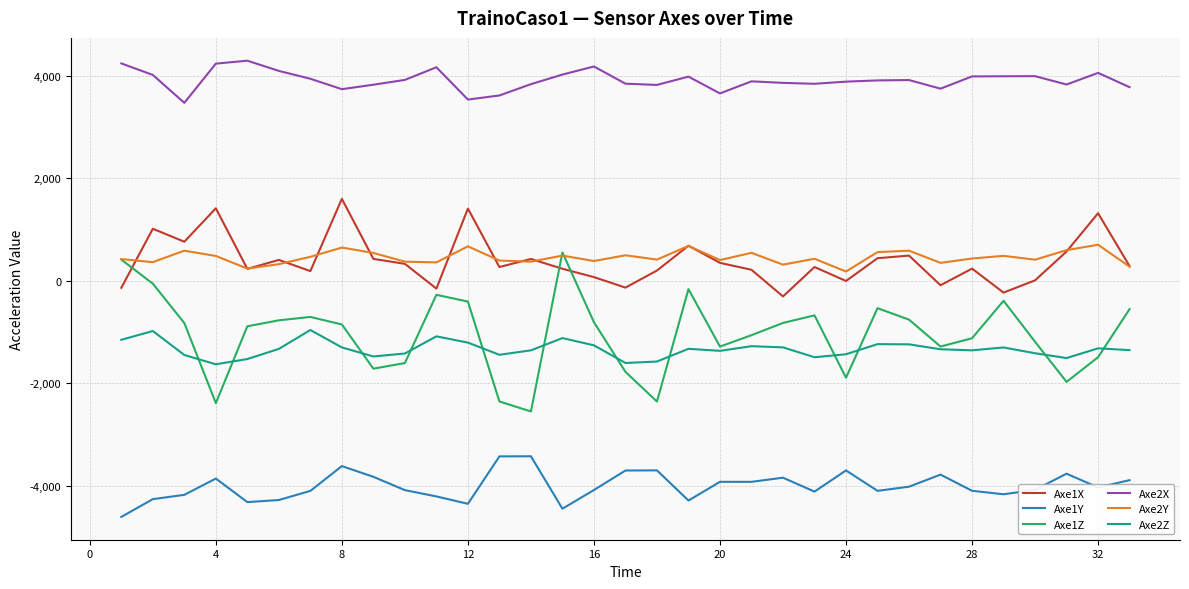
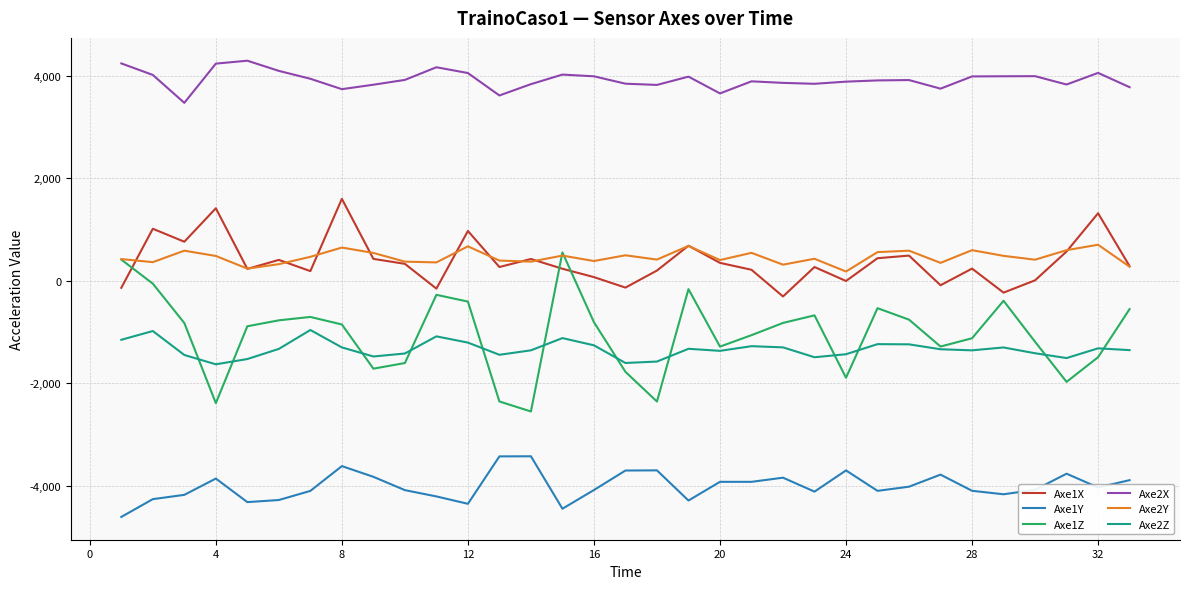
Axe1X, 12: 1,400 -> 1,000
Axe2X, 12: 3,500 -> 4,100
Axe2X, 16: 4,200 -> 4,000
Axe2Y, 28: 400 -> 600
